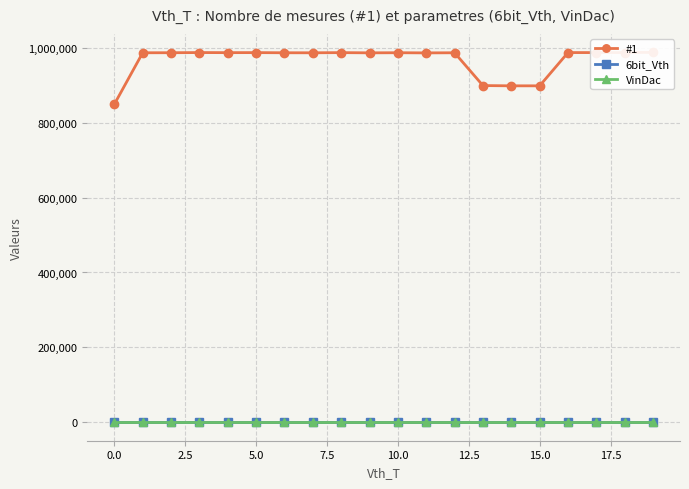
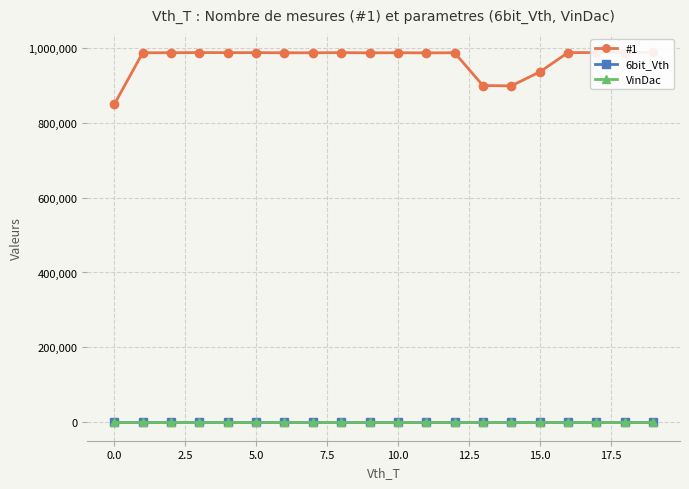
#1, 15.0: 900,000 -> 940,000
